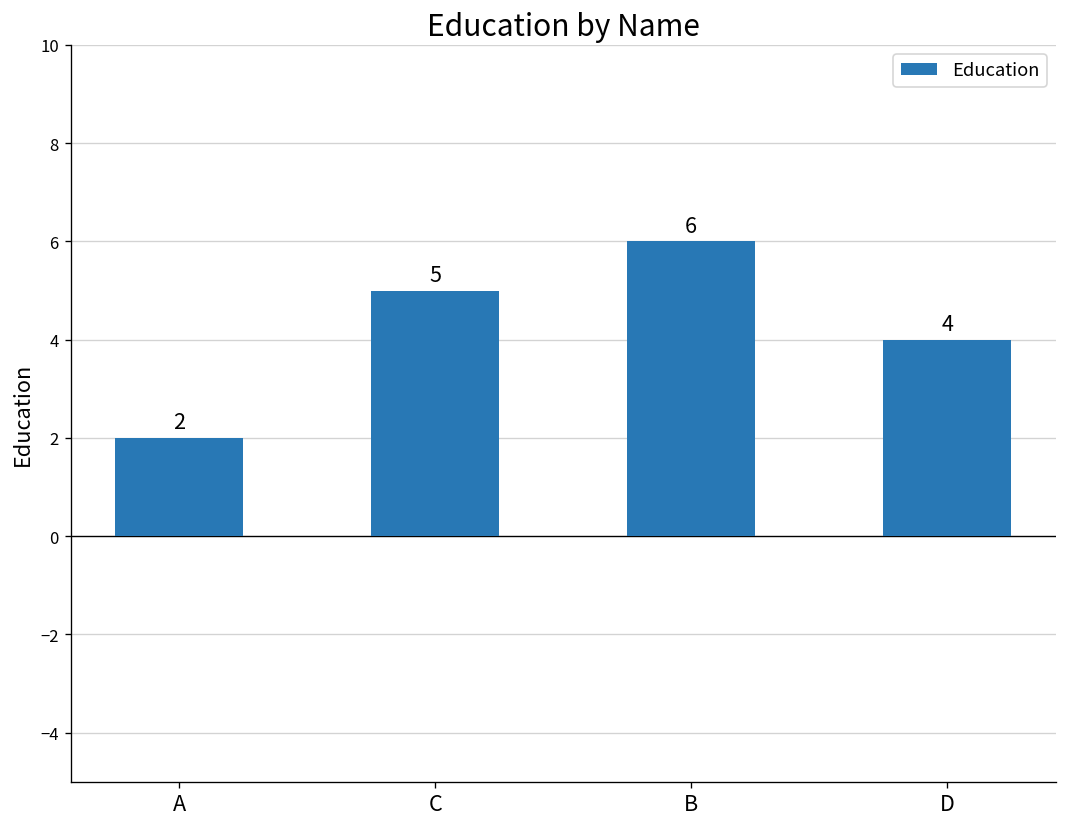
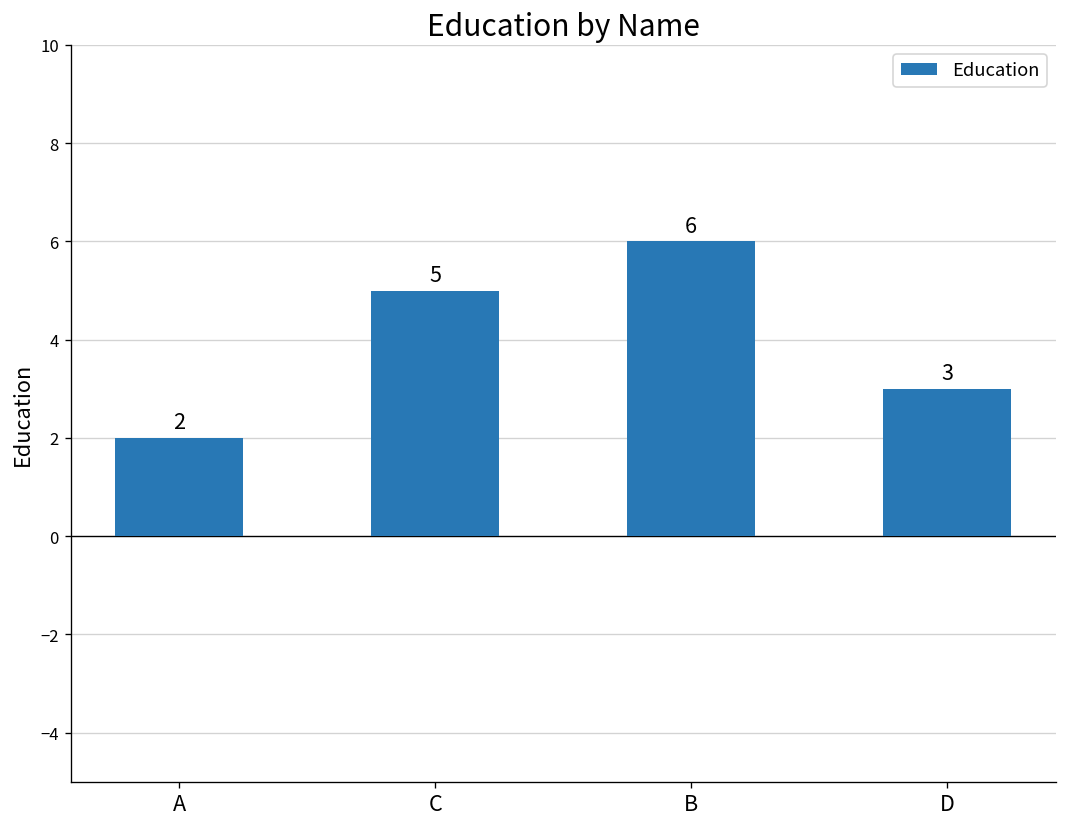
D: 4 -> 3
